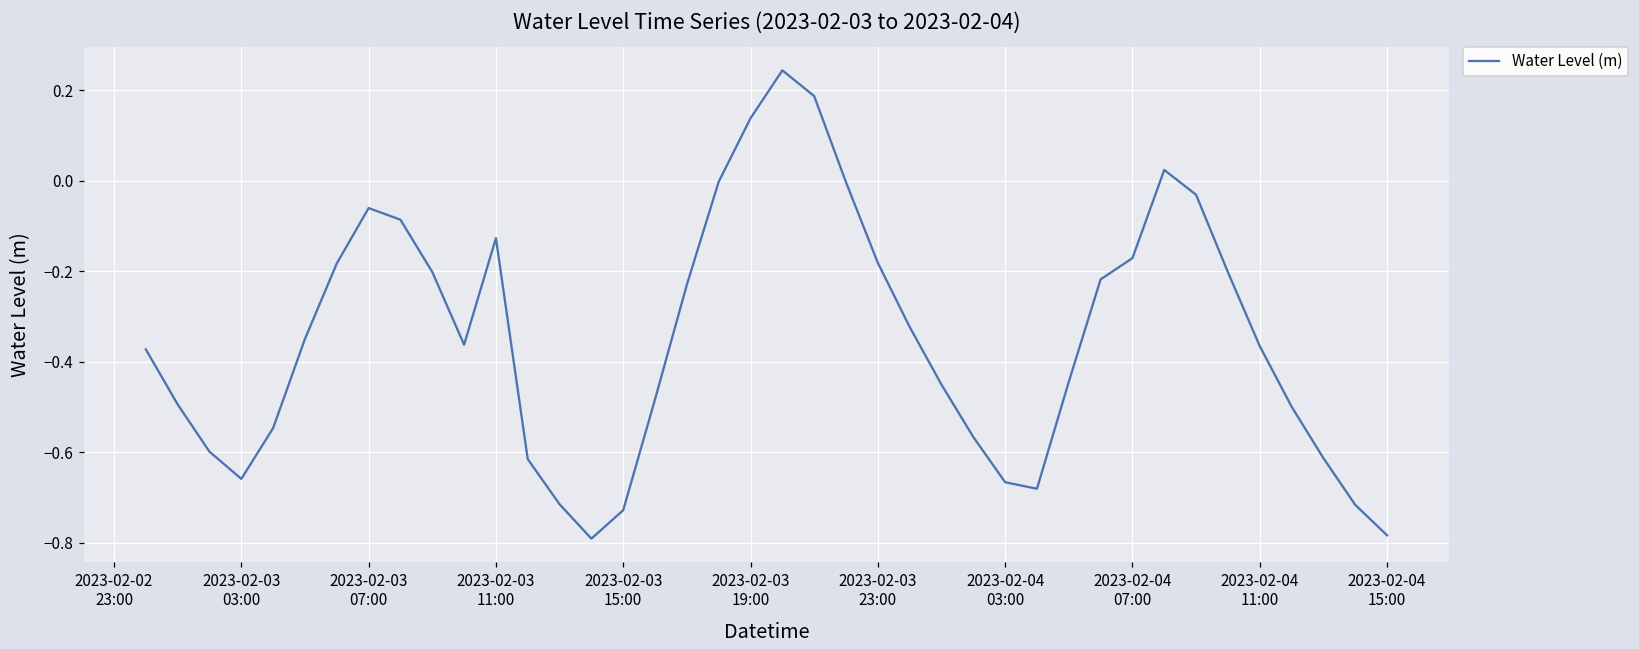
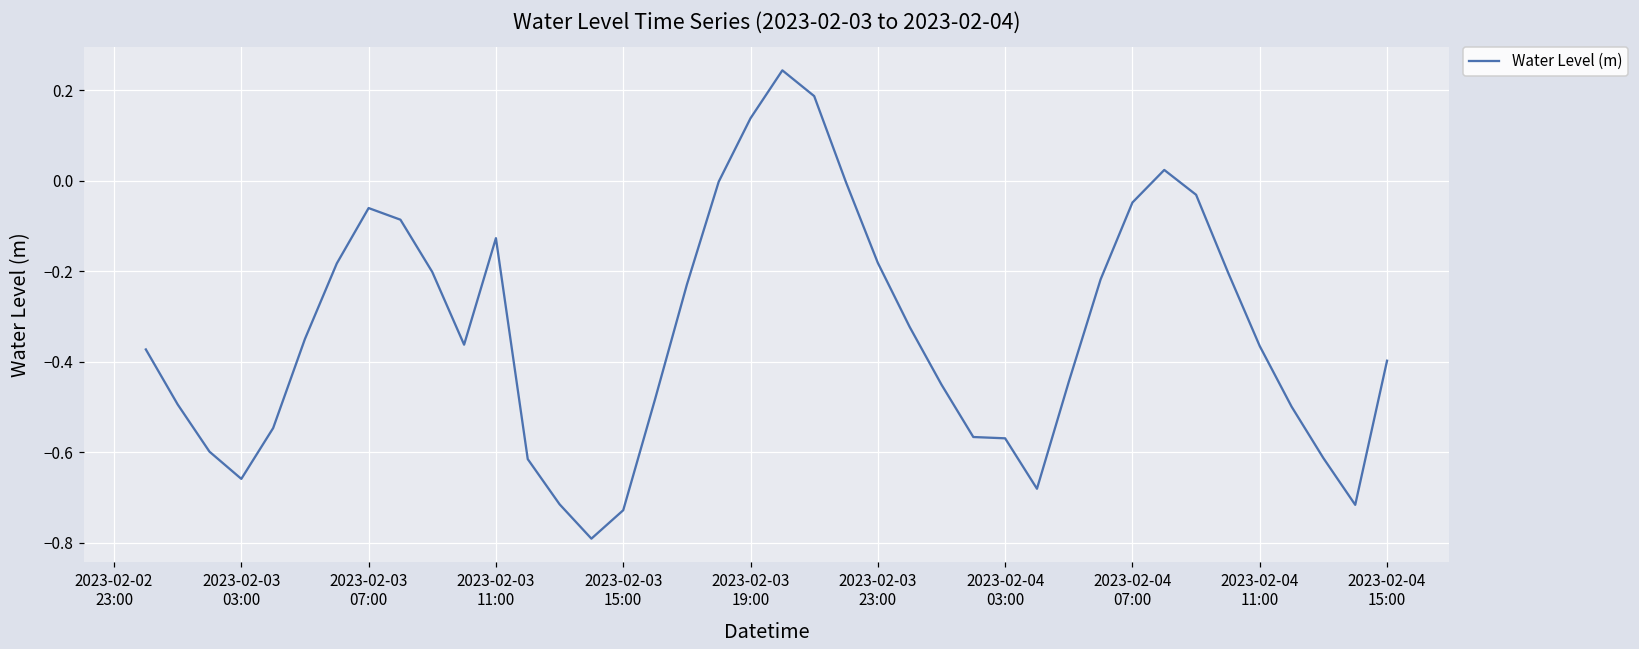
2023-02-04 03:00: -0.67 -> -0.57
2023-02-04 07:00: -0.17 -> -0.05
2023-02-04 15:00: -0.78 -> -0.40
